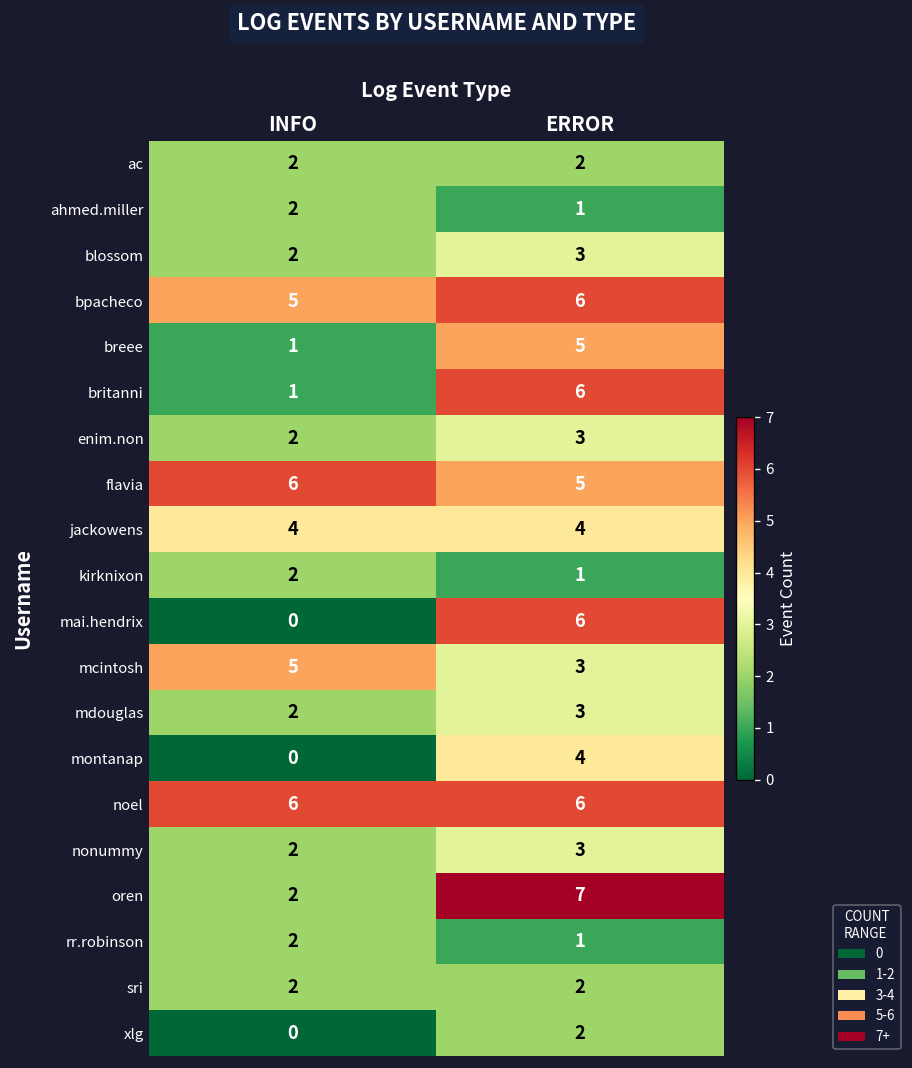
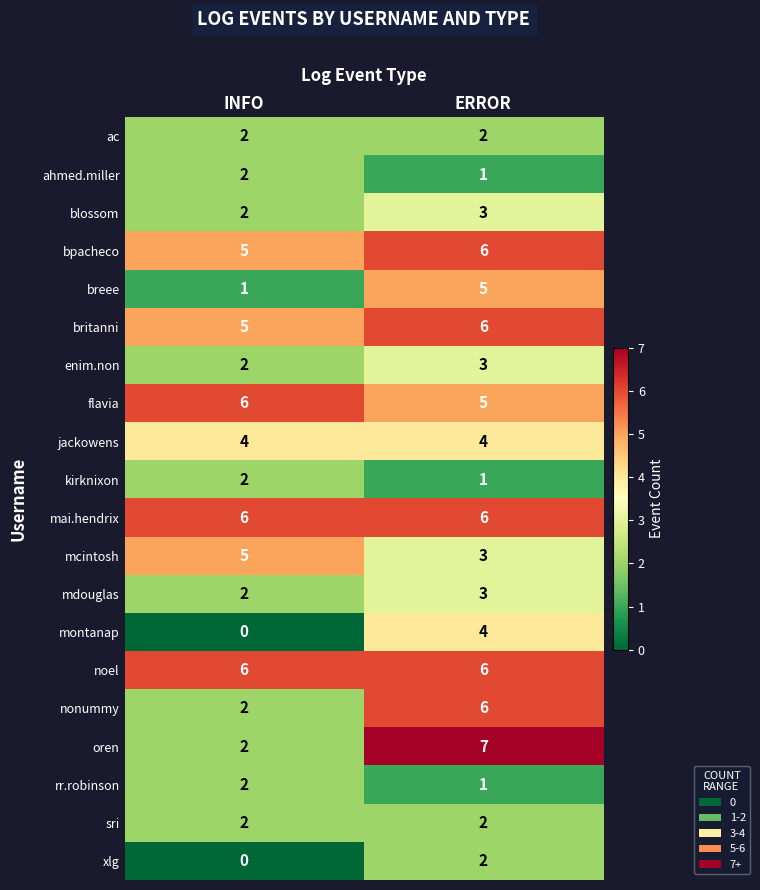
britanni, INFO: 1 -> 5
mai.hendrix, INFO: 0 -> 6
nonummy, ERROR: 3 -> 6
